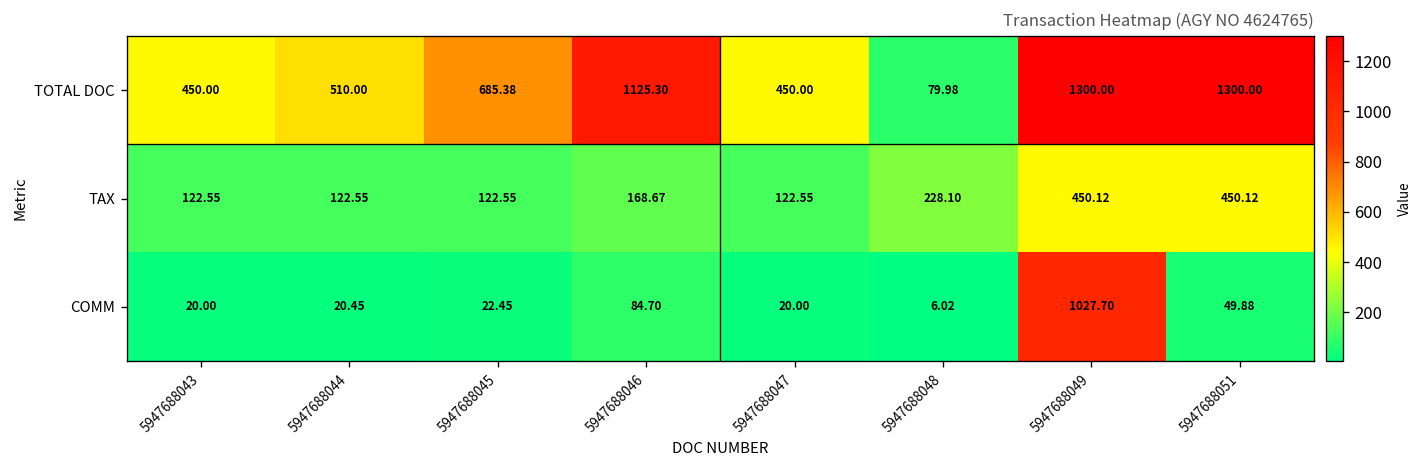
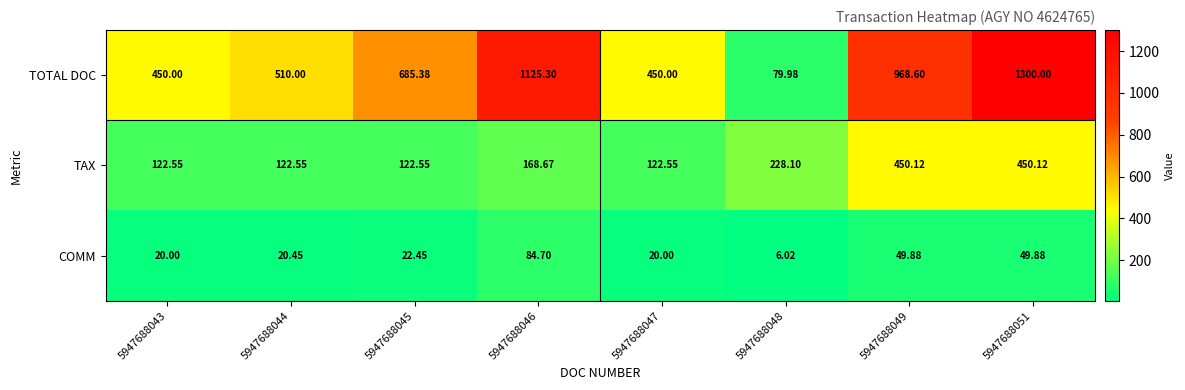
TOTAL DOC, 5947688049: 1300.00 -> 968.60
COMM, 5947688049: 1027.70 -> 49.88
